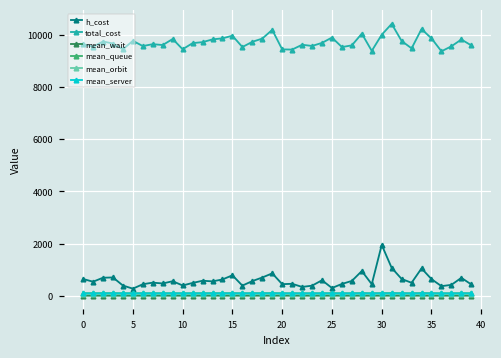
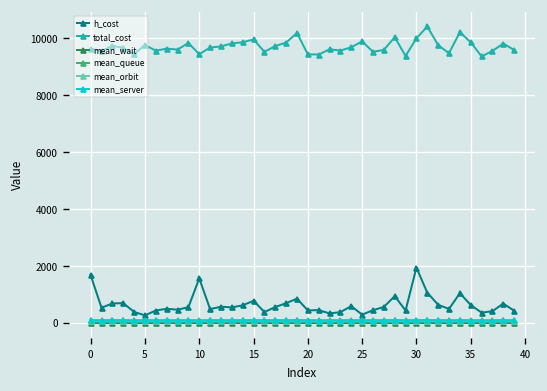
h_cost, 0: 600 -> 1700
h_cost, 10: 400 -> 1600
